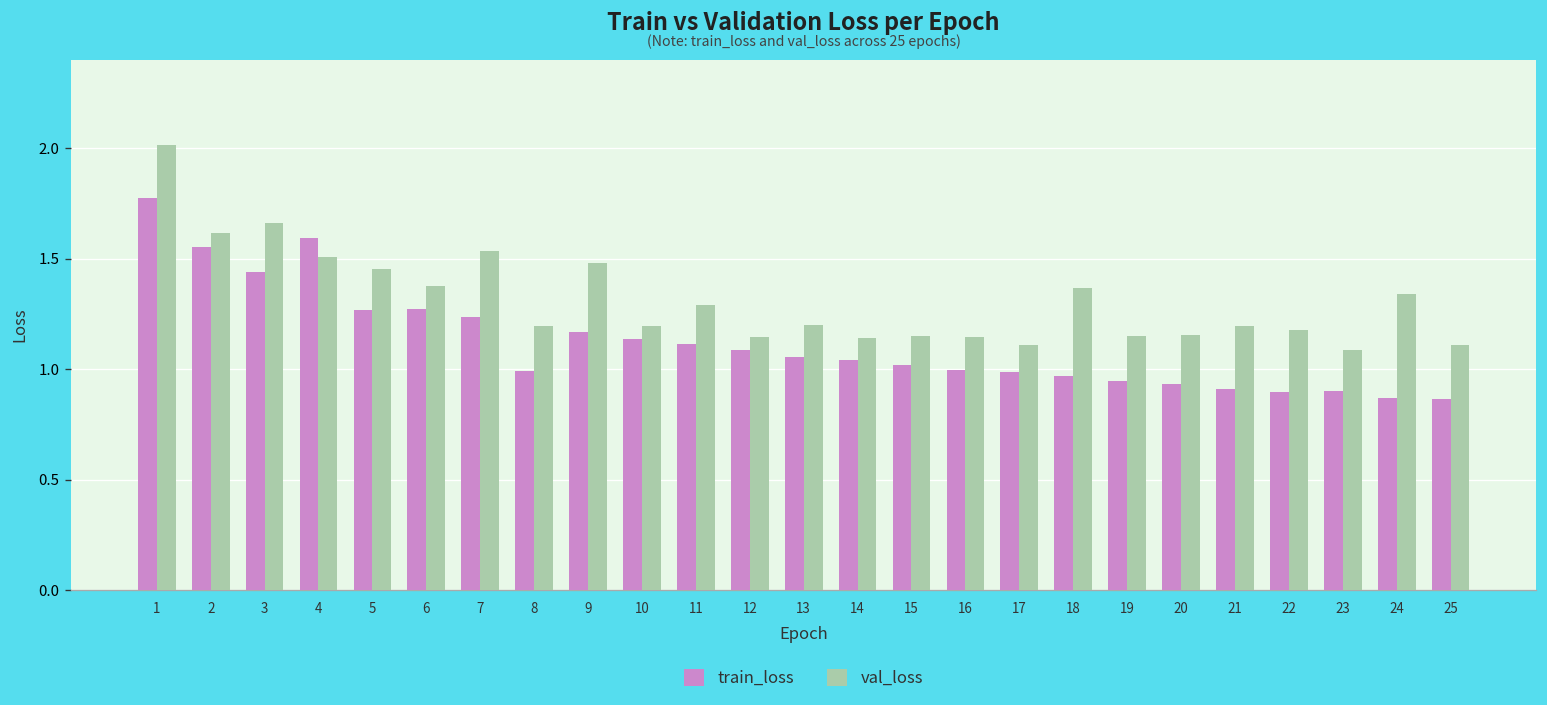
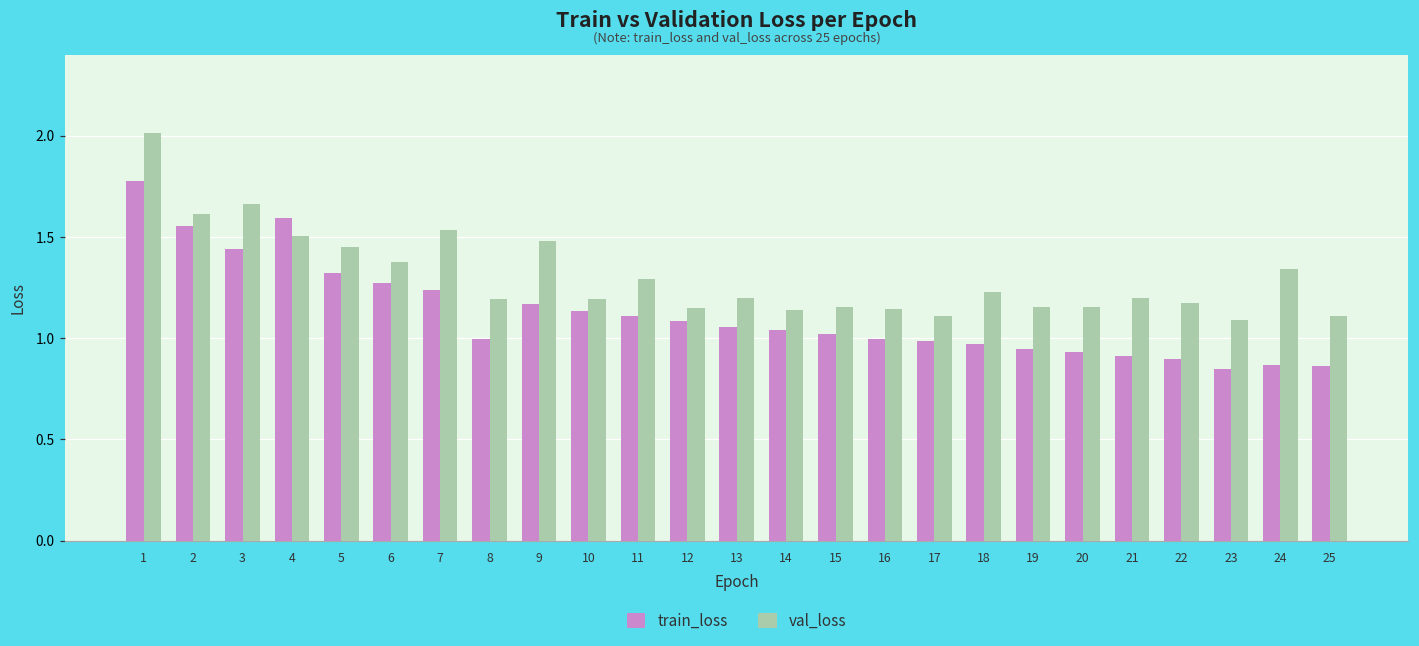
train_loss, 5: 1.27 -> 1.32
val_loss, 18: 1.37 -> 1.23
train_loss, 23: 0.90 -> 0.85
